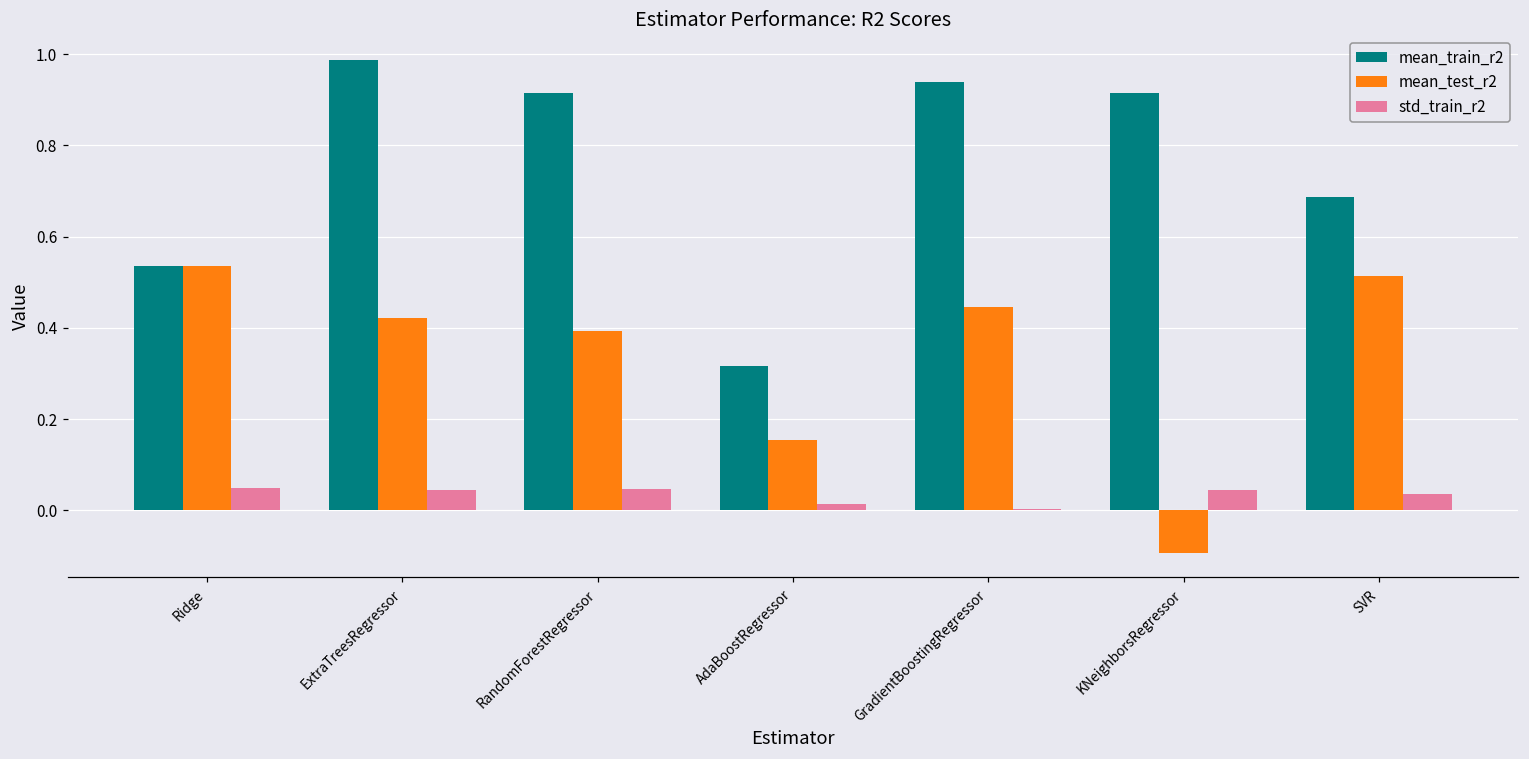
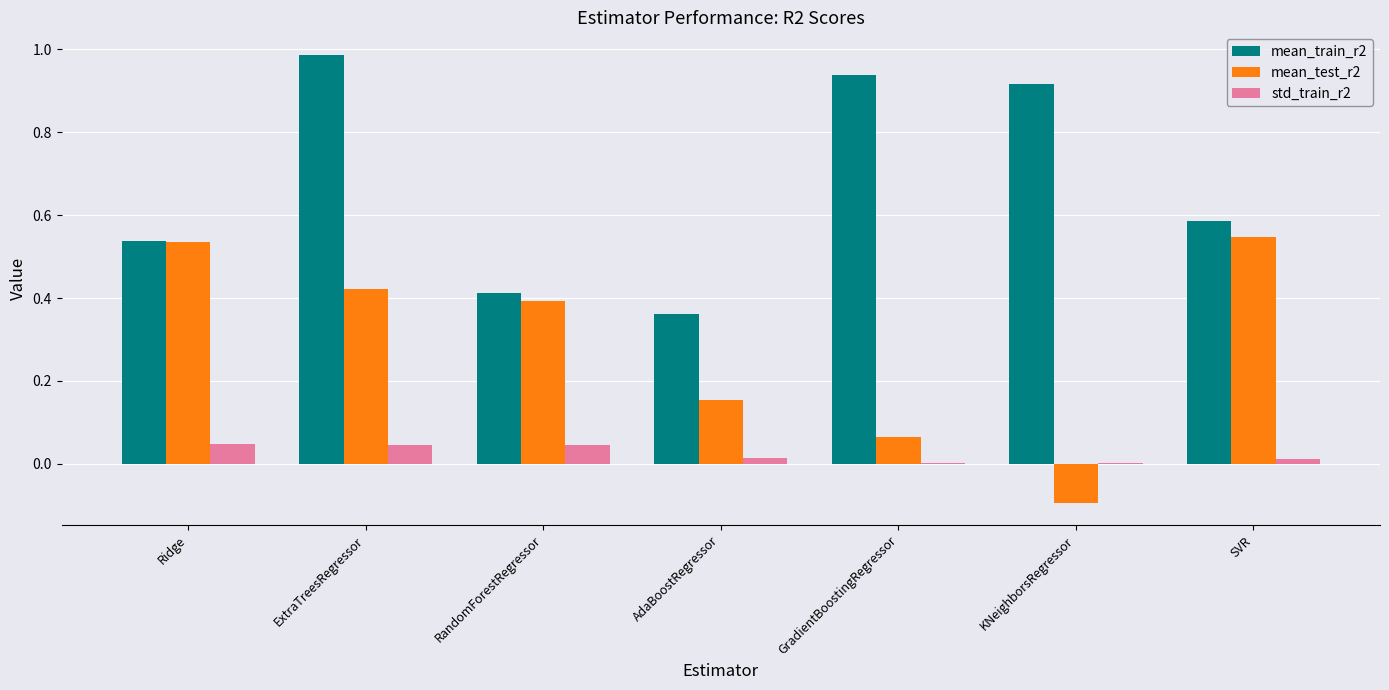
mean_train_r2, RandomForestRegressor: 0.91 -> 0.41
mean_train_r2, AdaBoostRegressor: 0.32 -> 0.36
mean_test_r2, GradientBoostingRegressor: 0.45 -> 0.07
std_train_r2, KNeighborsRegressor: 0.04 -> 0.00
mean_train_r2, SVR: 0.69 -> 0.59
mean_test_r2, SVR: 0.51 -> 0.55
std_train_r2, SVR: 0.04 -> 0.01
